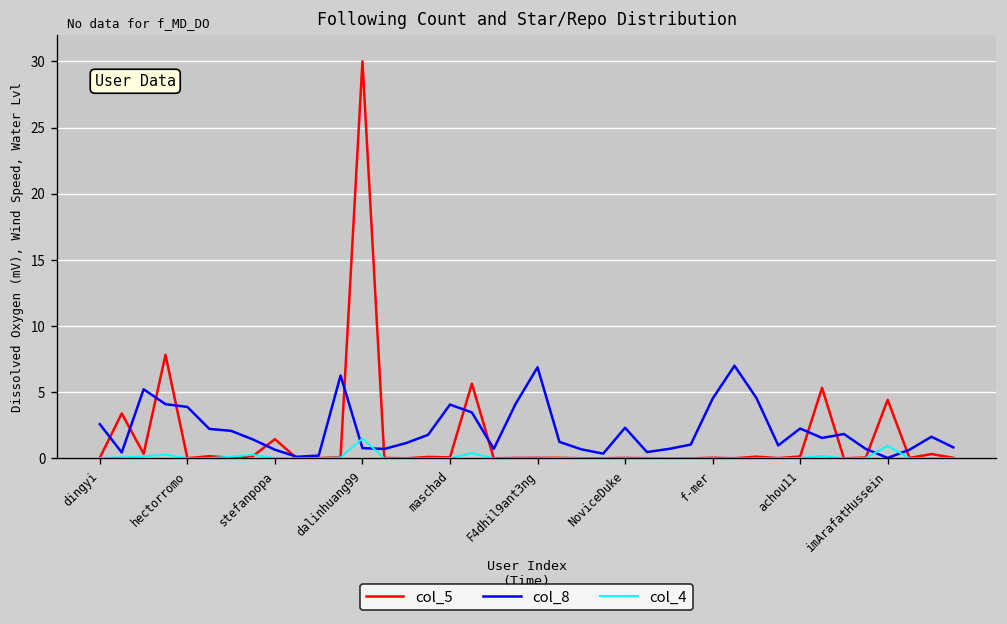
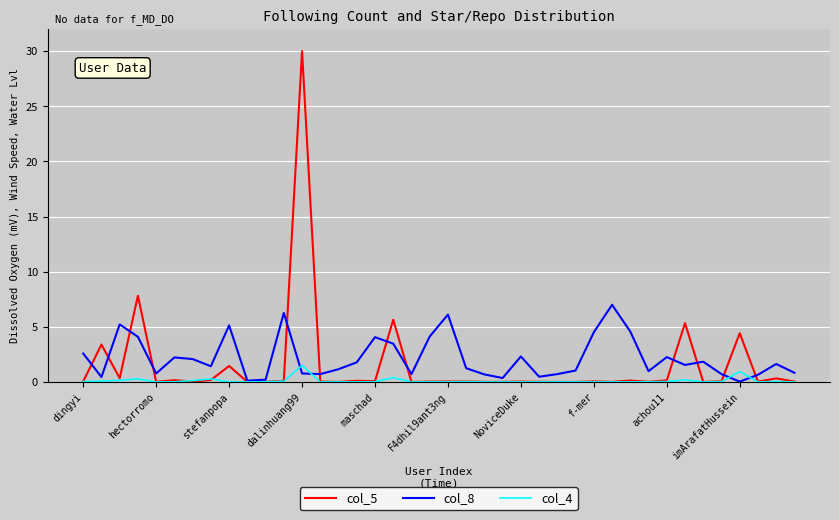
col_8, hectorromo: 3.9 -> 0.8
col_8, stefanpopa: 0.7 -> 5.1
col_8, F4dhil9ant3ng: 6.9 -> 6.1
